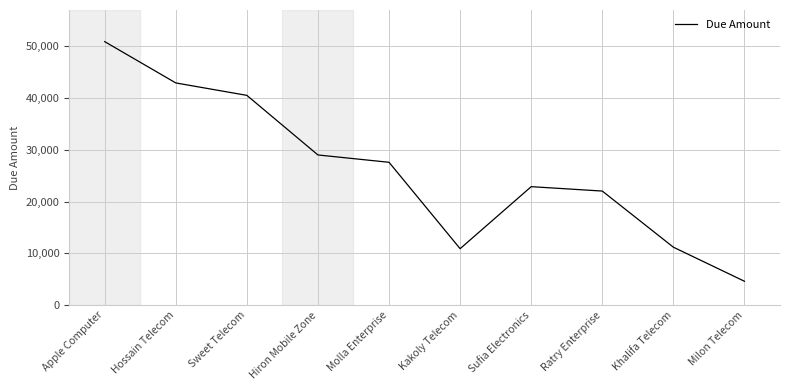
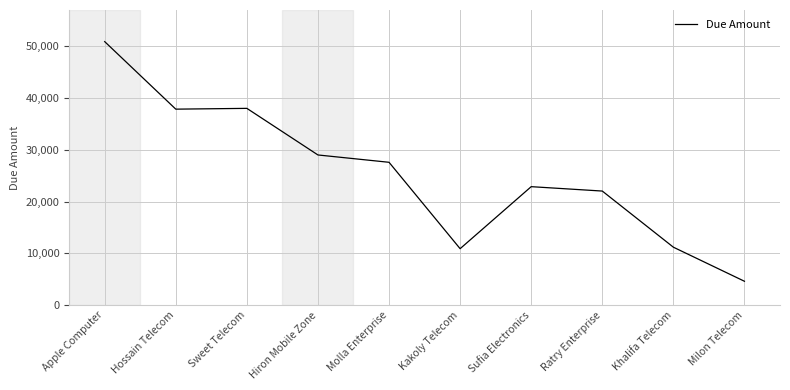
Hossain Telecom: 43,000 -> 38,000
Sweet Telecom: 41,000 -> 38,000
